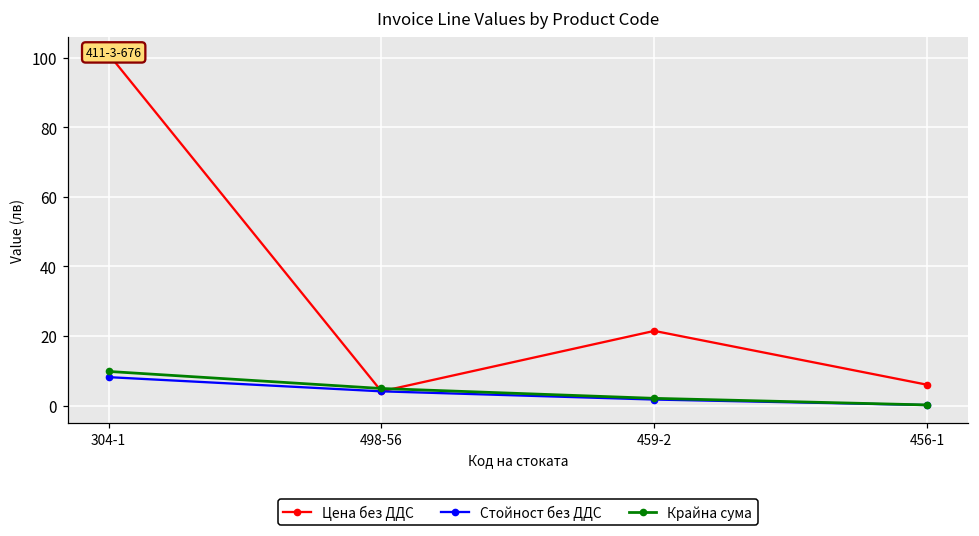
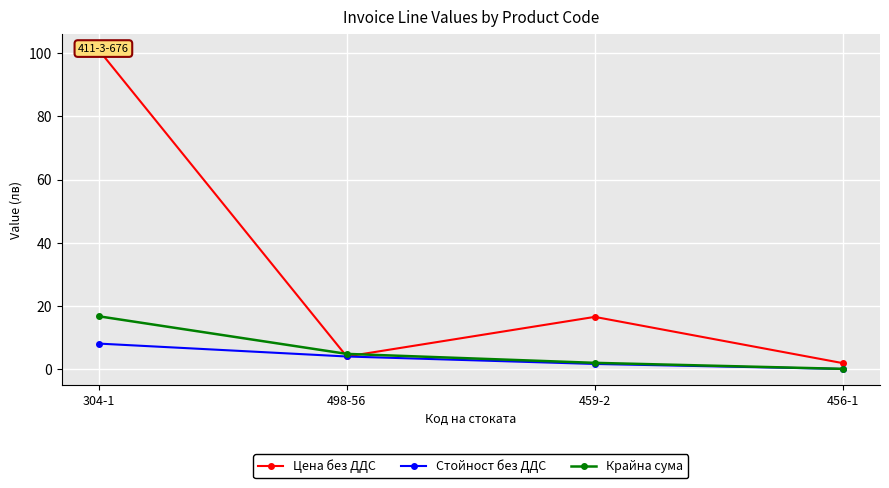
Крайна сума, 304-1: 10 -> 17
Цена без ДДС, 459-2: 21 -> 17
Цена без ДДС, 456-1: 6 -> 2
